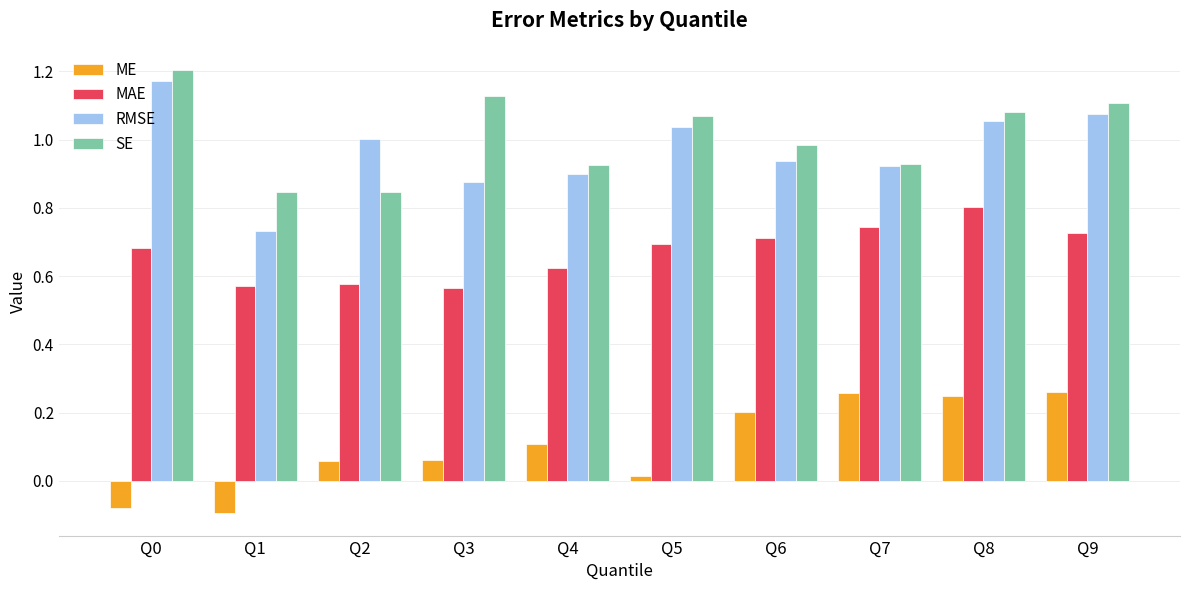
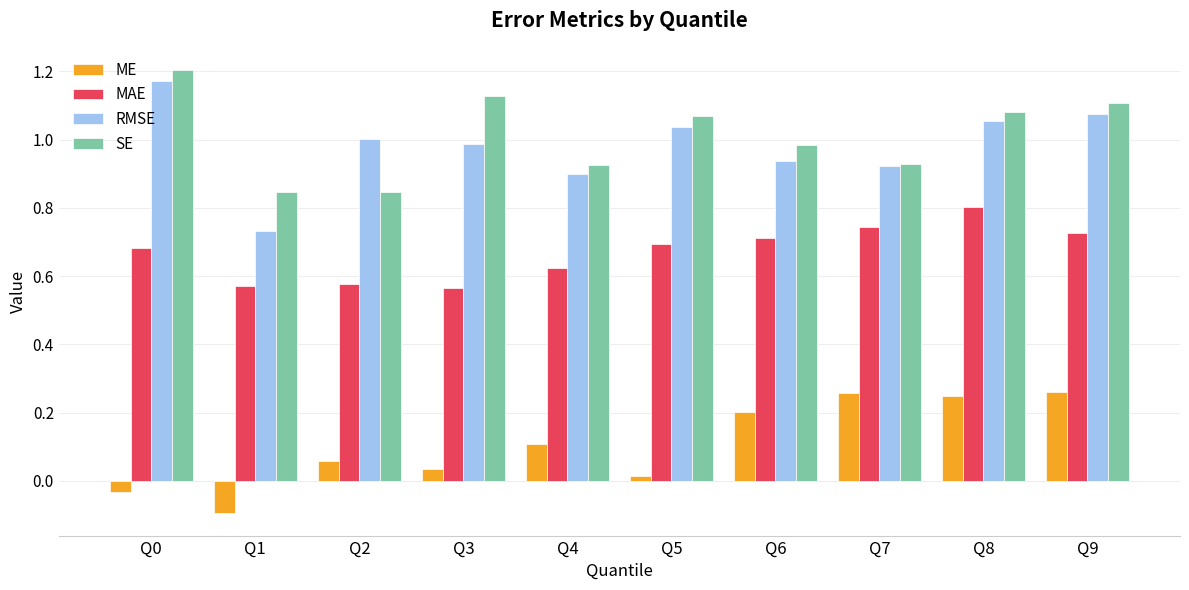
ME, Q0: -0.08 -> -0.03
ME, Q3: 0.06 -> 0.04
RMSE, Q3: 0.88 -> 0.99
